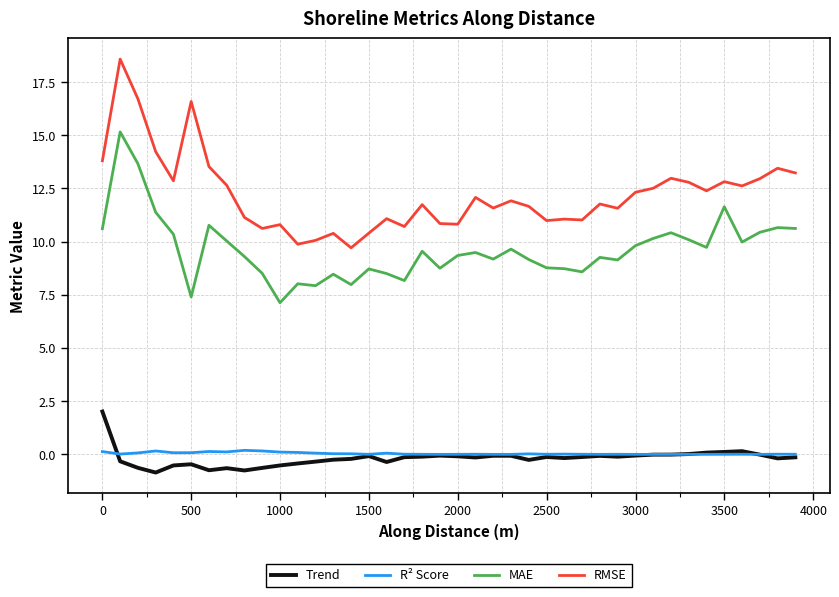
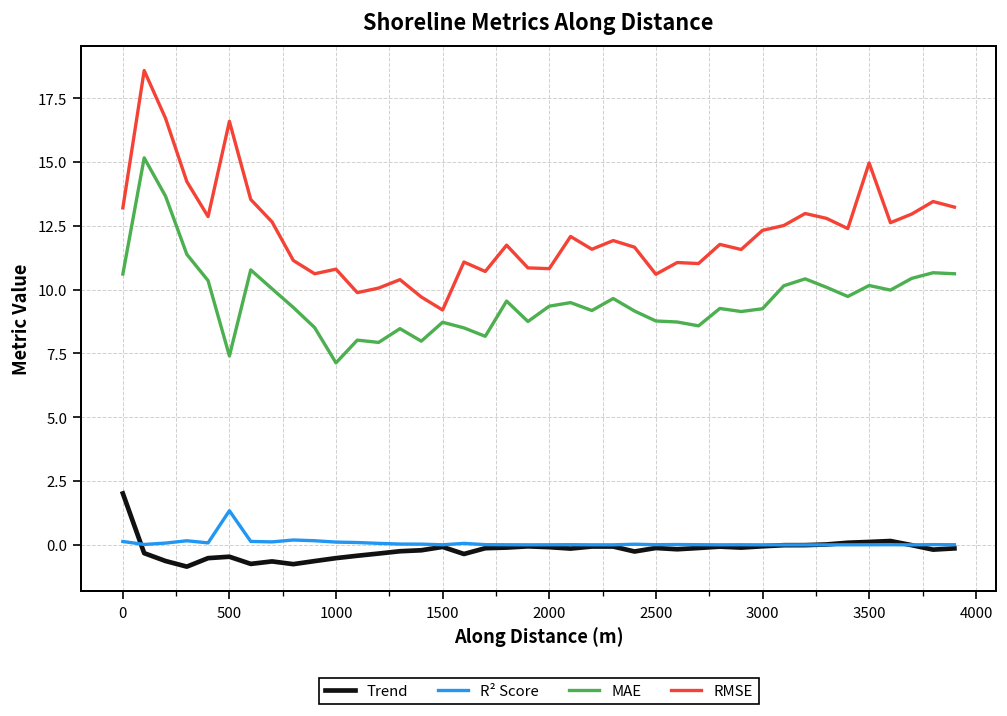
RMSE, 0: 13.8 -> 13.2
R² Score, 500: 0.1 -> 1.3
RMSE, 1500: 10.4 -> 9.2
RMSE, 2500: 11.0 -> 10.6
MAE, 3000: 9.8 -> 9.3
MAE, 3500: 11.6 -> 10.2
RMSE, 3500: 12.8 -> 15.0
